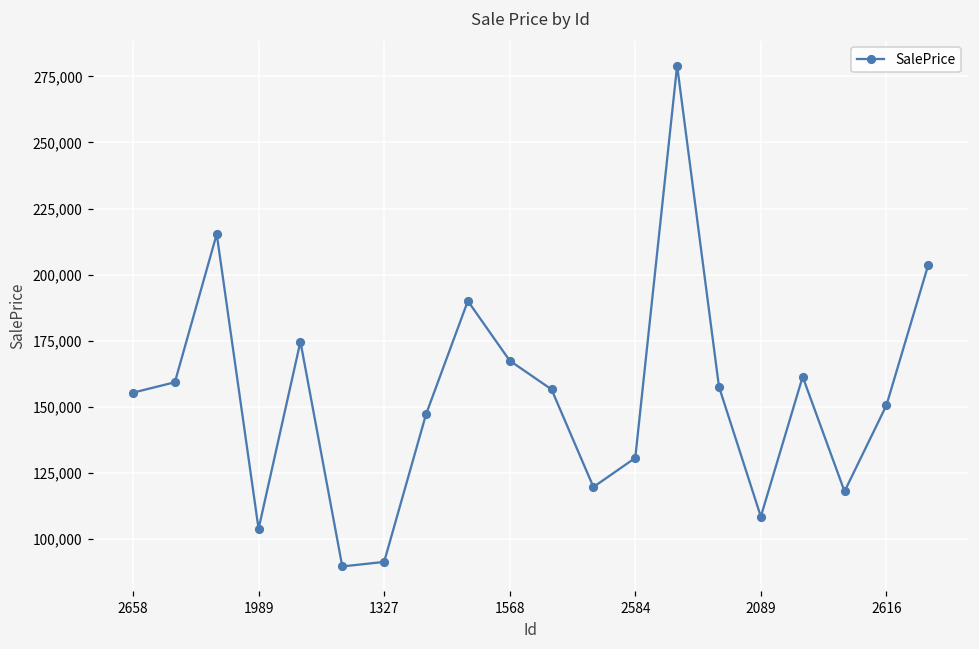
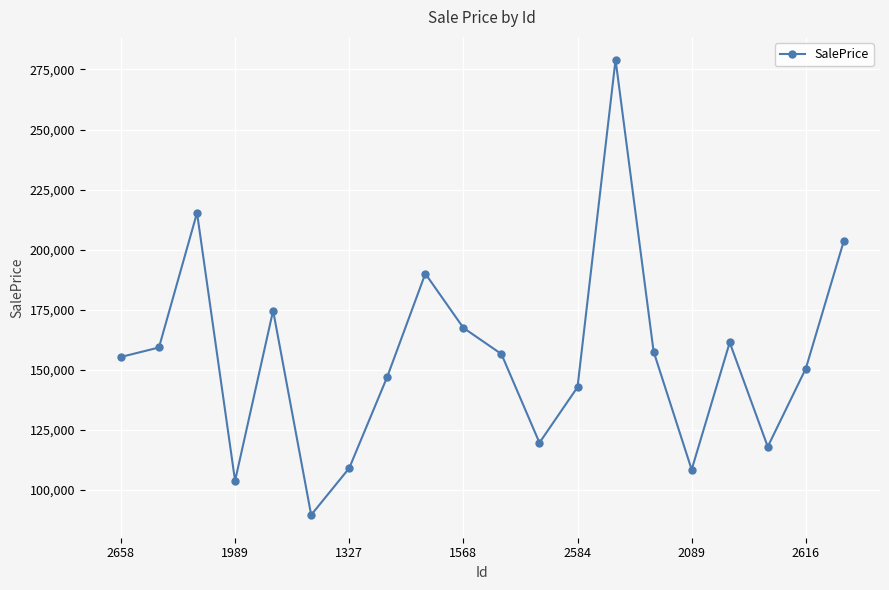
1327: 91,000 -> 109,000
2584: 131,000 -> 143,000
